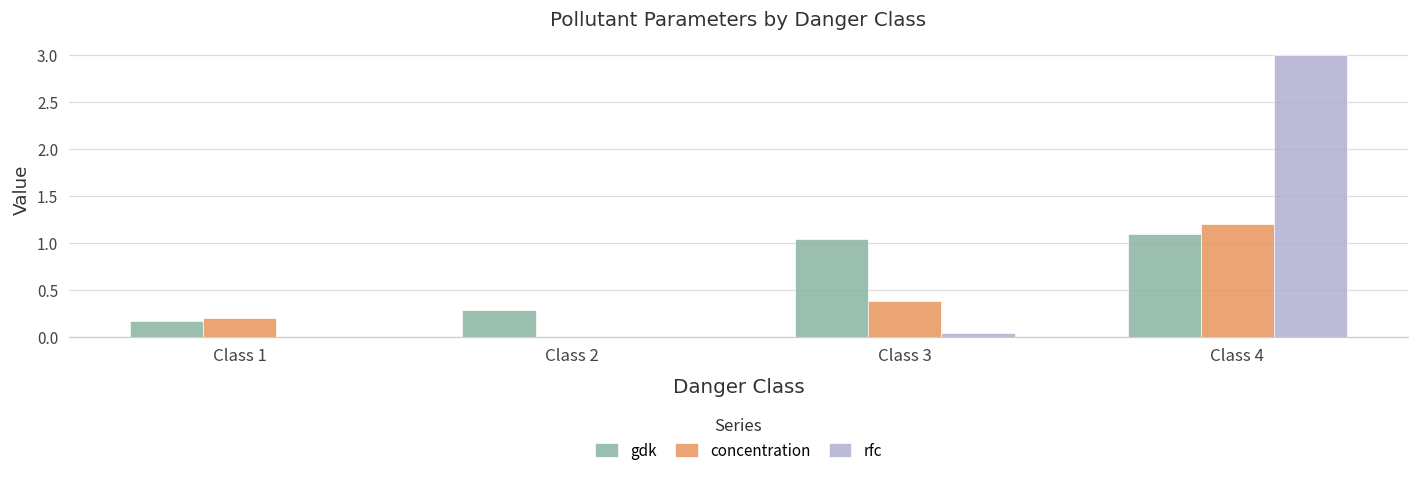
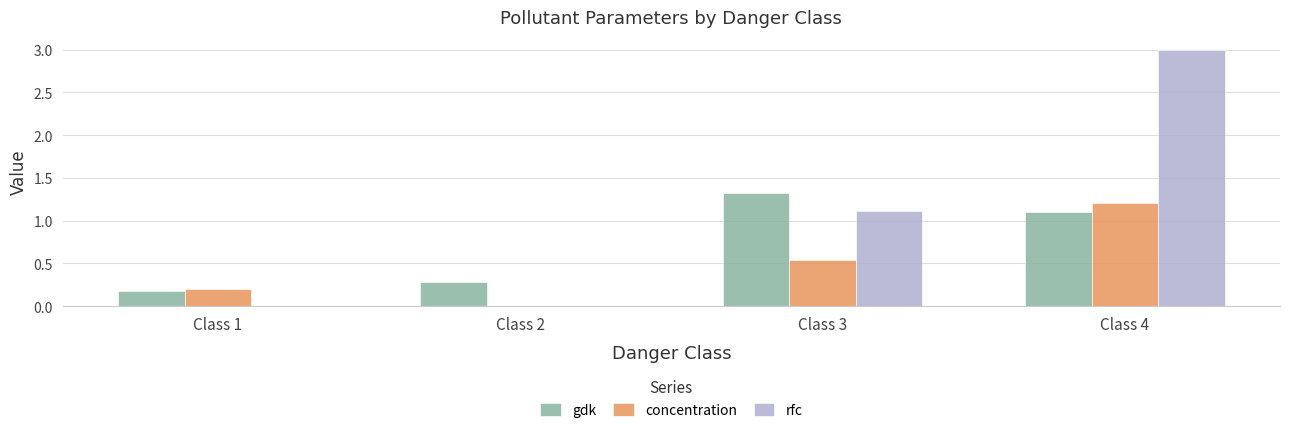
gdk, Class 3: 1.0 -> 1.3
concentration, Class 3: 0.4 -> 0.5
rfc, Class 3: 0.0 -> 1.1
